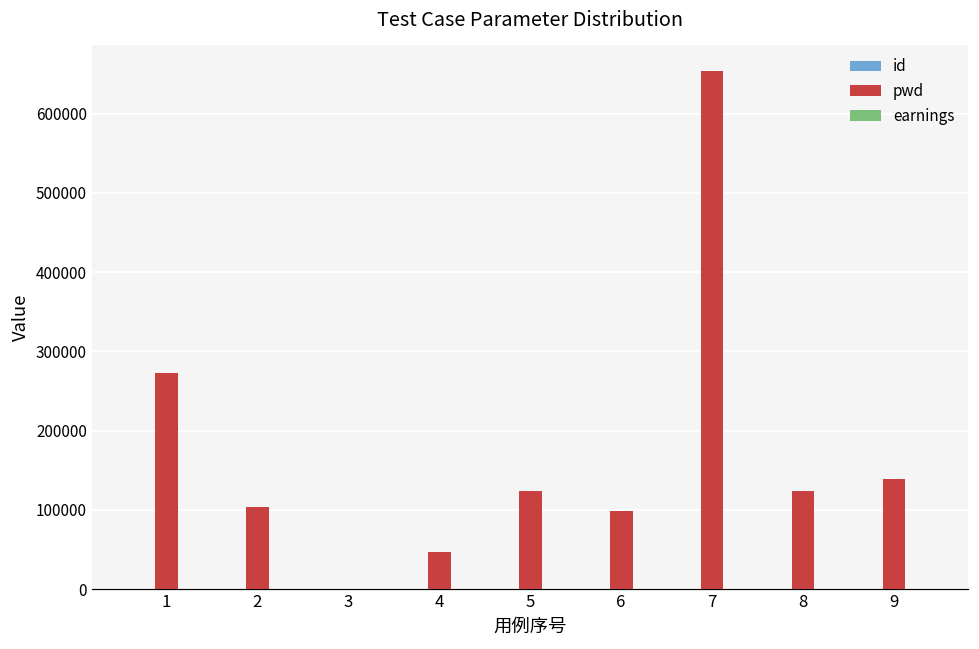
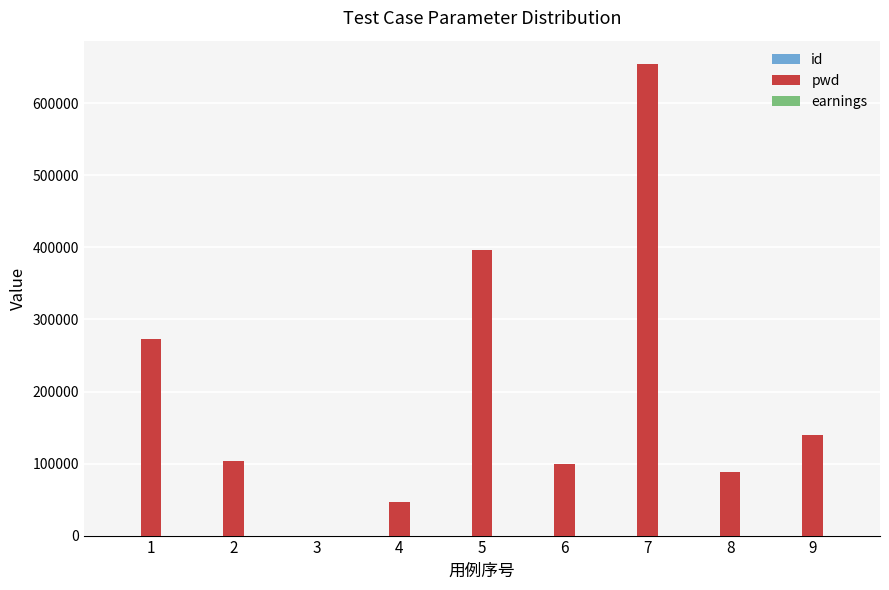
pwd, 5: 120000 -> 400000
pwd, 8: 120000 -> 90000
